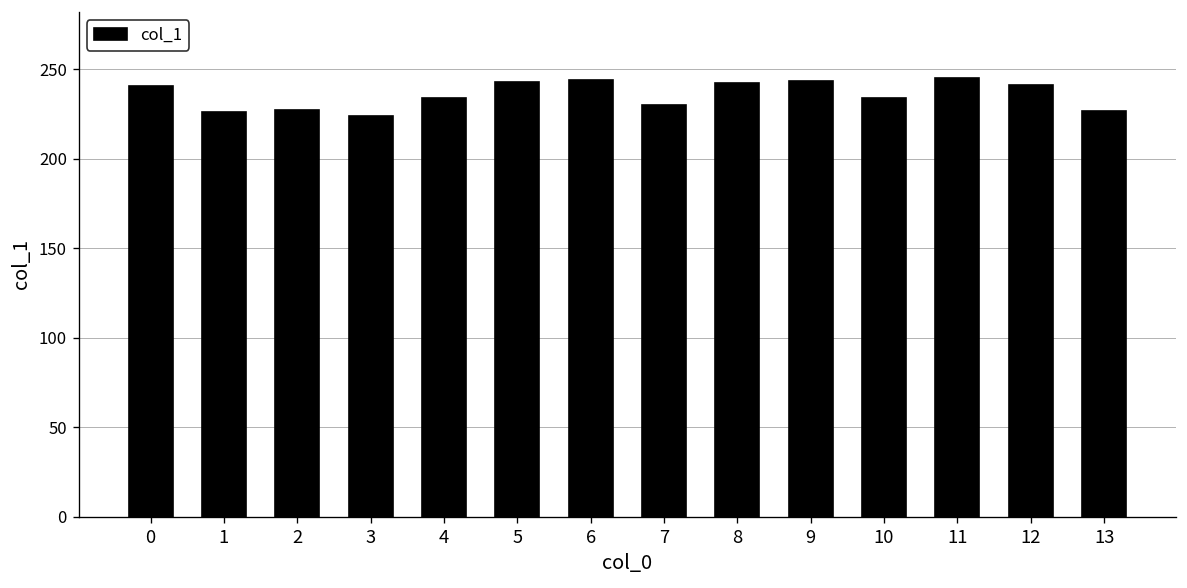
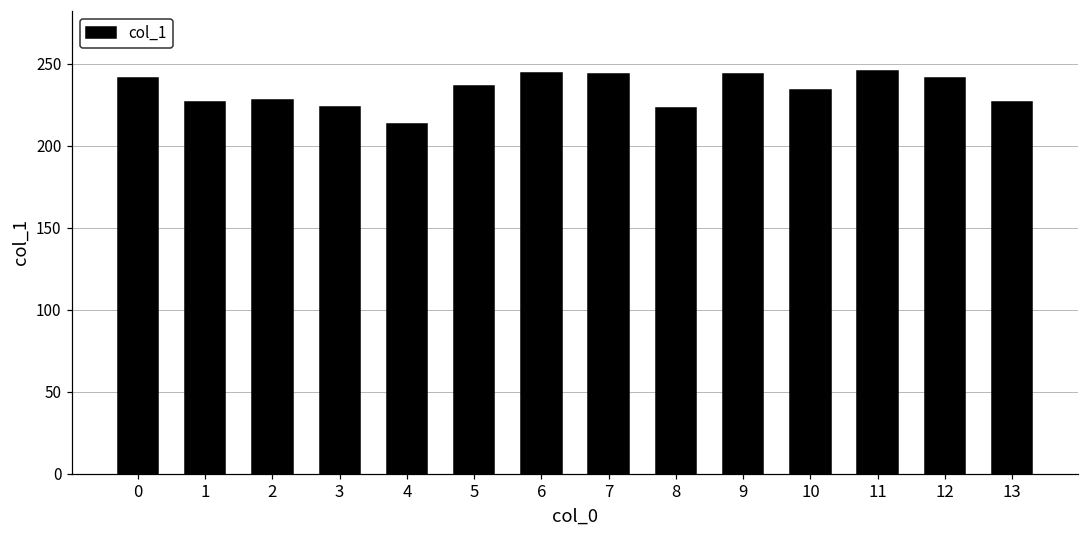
4: 234 -> 213
5: 243 -> 237
7: 230 -> 244
8: 242 -> 223
